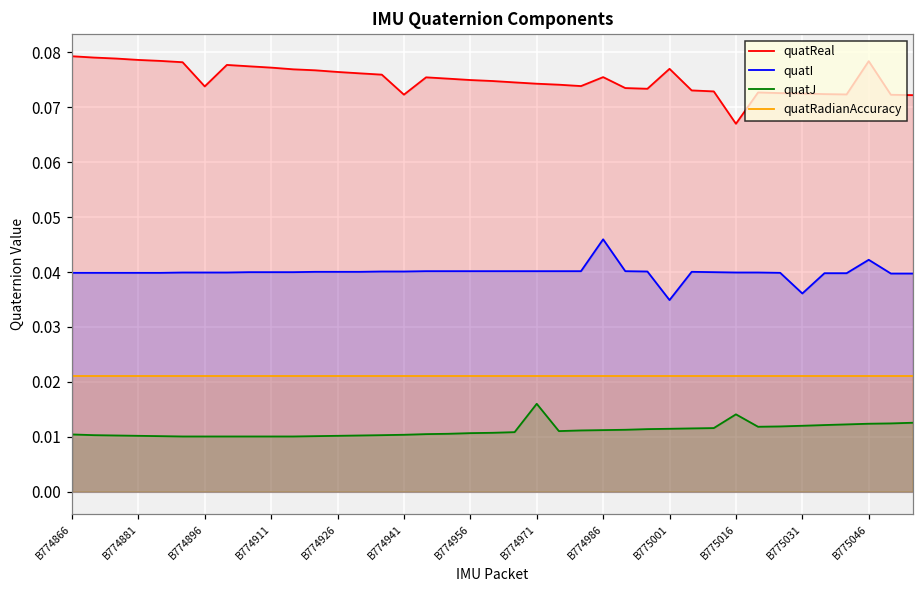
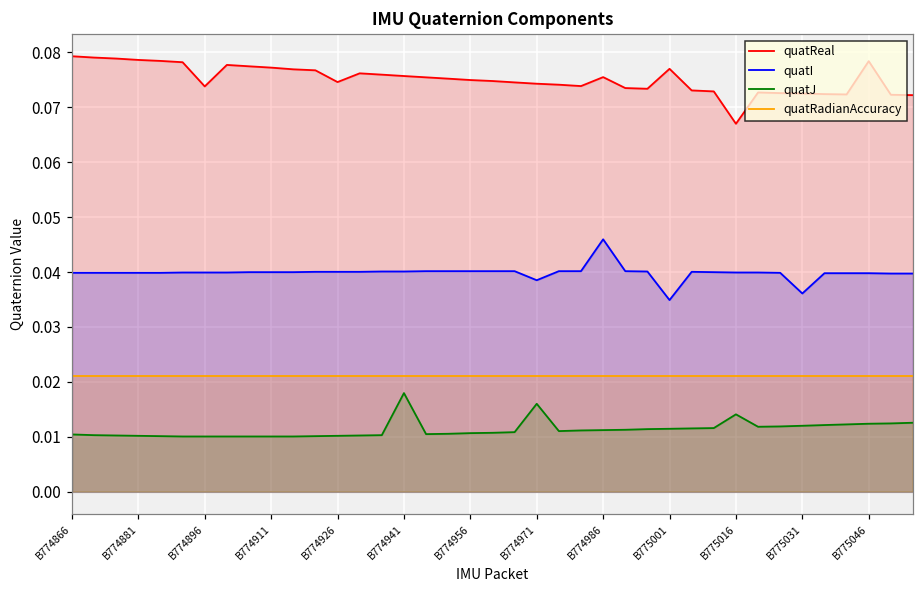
quatReal, B774926: 0.076 -> 0.075
quatReal, B774941: 0.072 -> 0.076
quatJ, B774941: 0.010 -> 0.018
quatI, B774971: 0.040 -> 0.039
quatI, B775046: 0.042 -> 0.040
